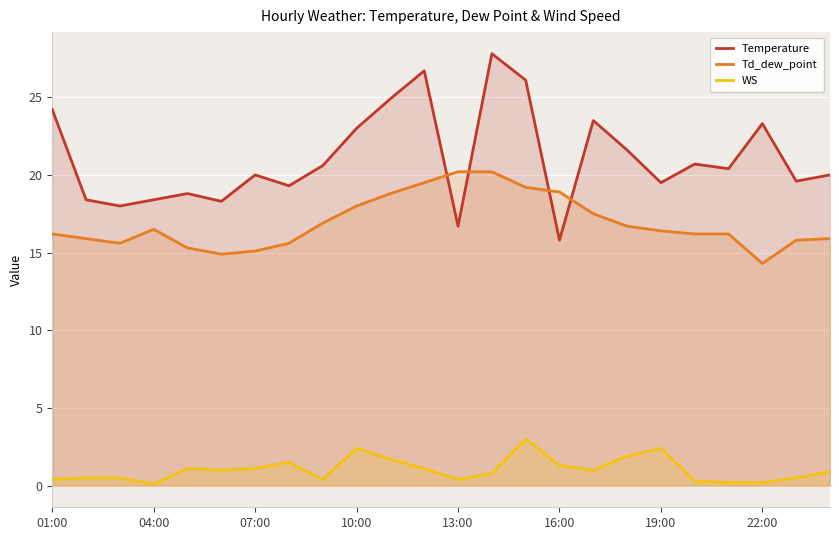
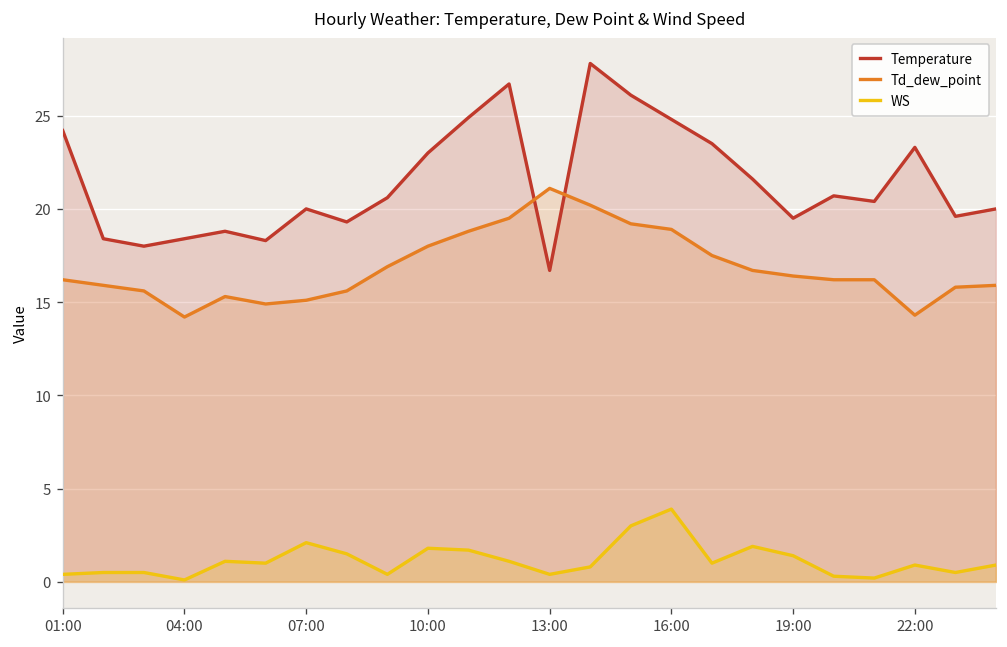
Td_dew_point, 04:00: 16.5 -> 14.2
WS, 07:00: 1.1 -> 2.1
WS, 10:00: 2.4 -> 1.8
Td_dew_point, 13:00: 20.2 -> 21.1
Temperature, 16:00: 15.8 -> 24.8
WS, 16:00: 1.3 -> 3.9
WS, 19:00: 2.4 -> 1.4
WS, 22:00: 0.2 -> 0.9
